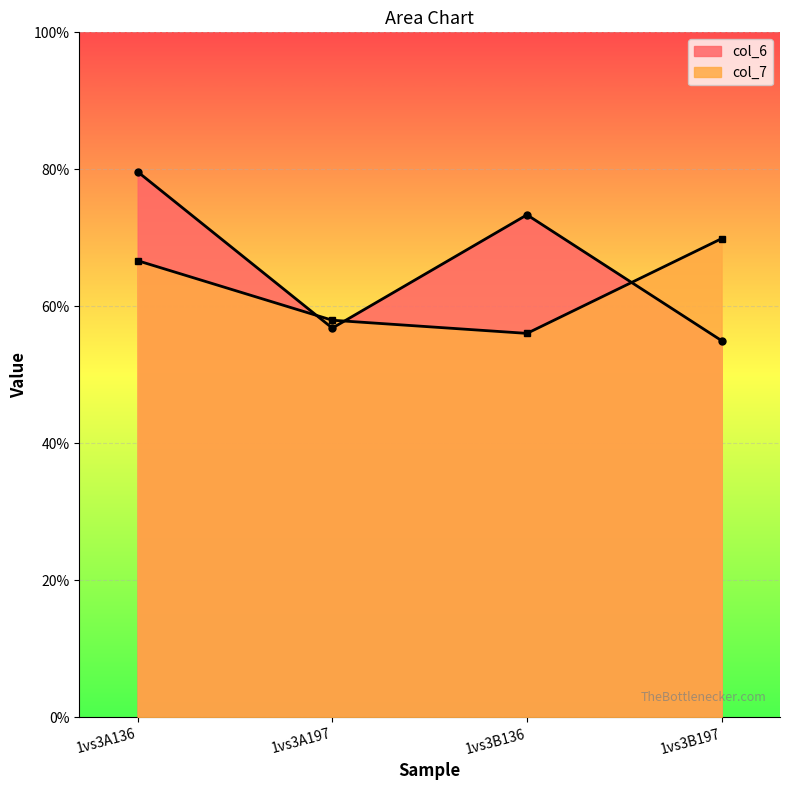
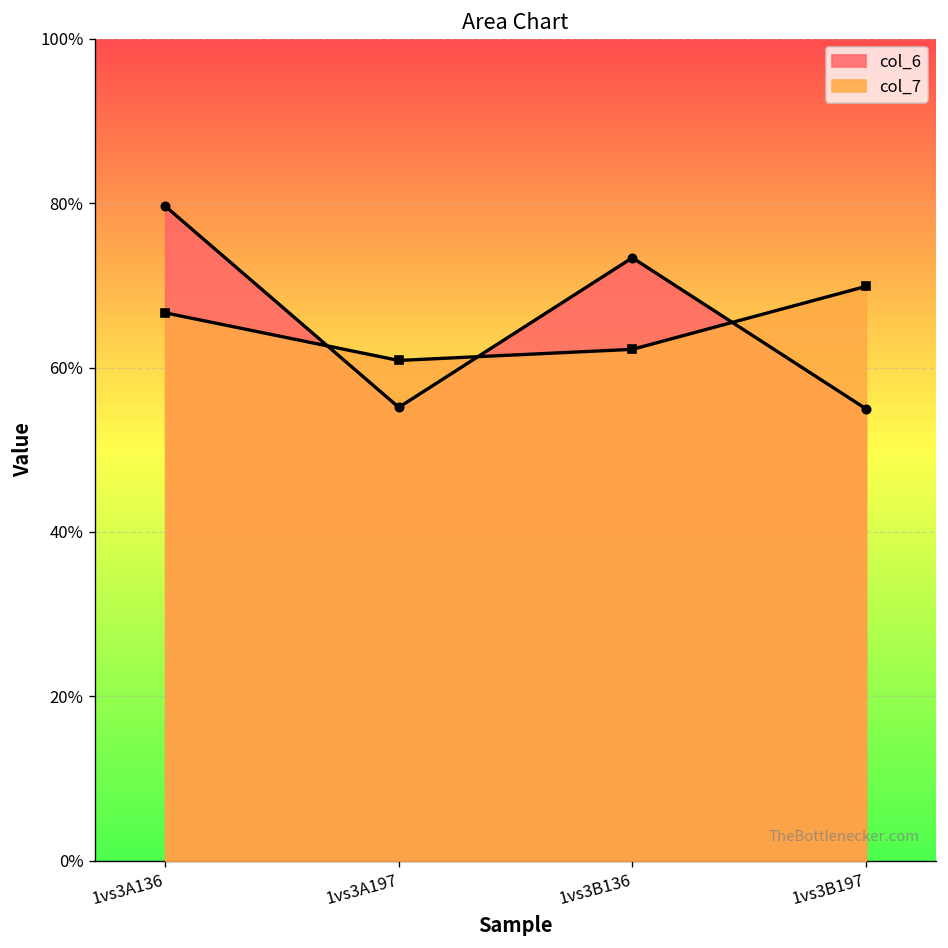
col_6, 1vs3A197: 57% -> 55%
col_7, 1vs3A197: 58% -> 61%
col_7, 1vs3B136: 56% -> 62%
